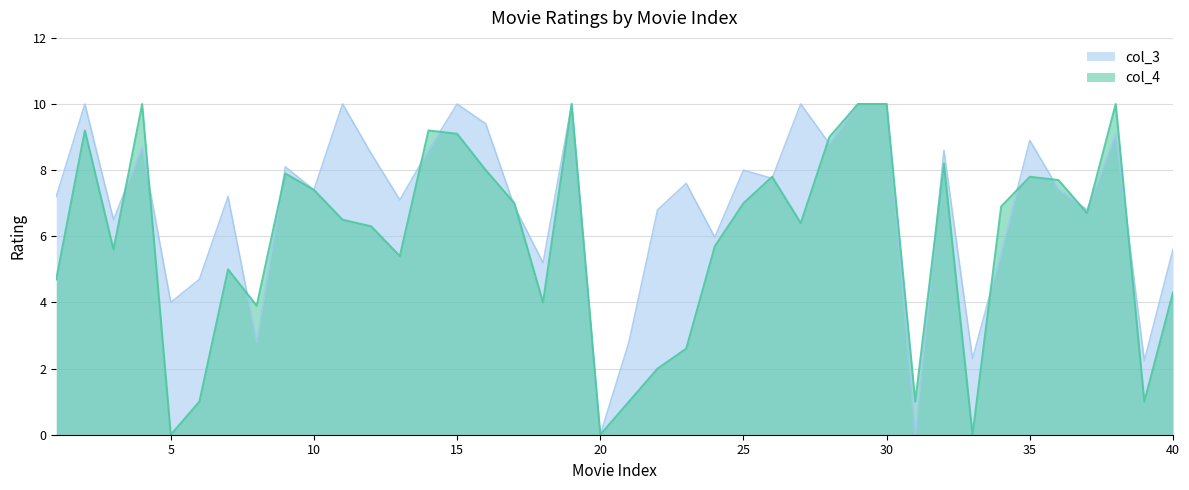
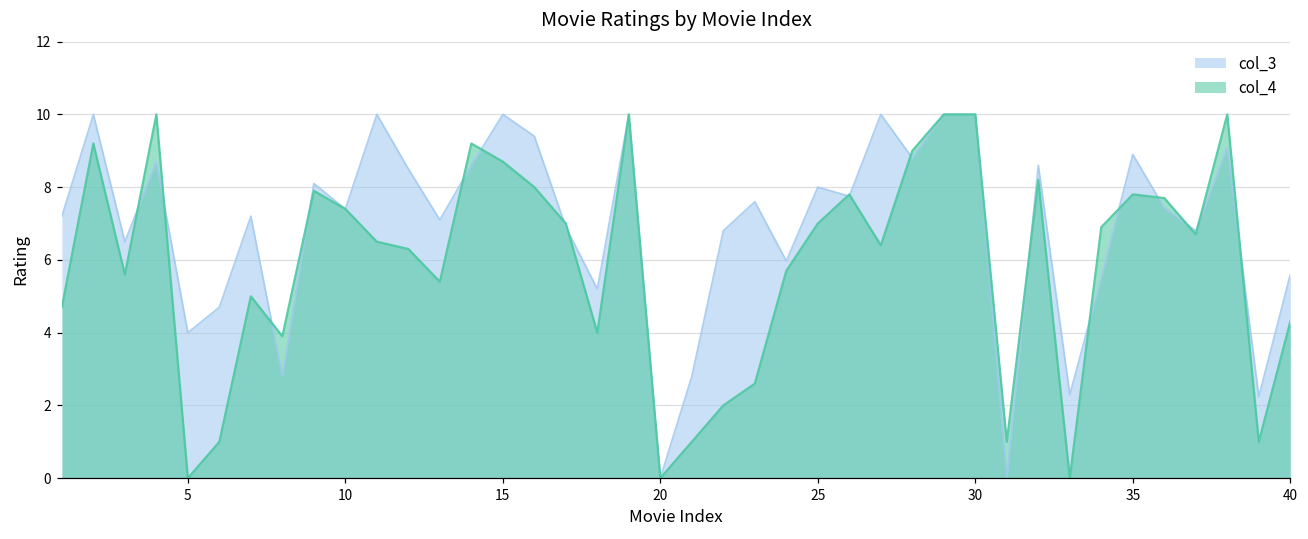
col_4, 15: 9.1 -> 8.7
